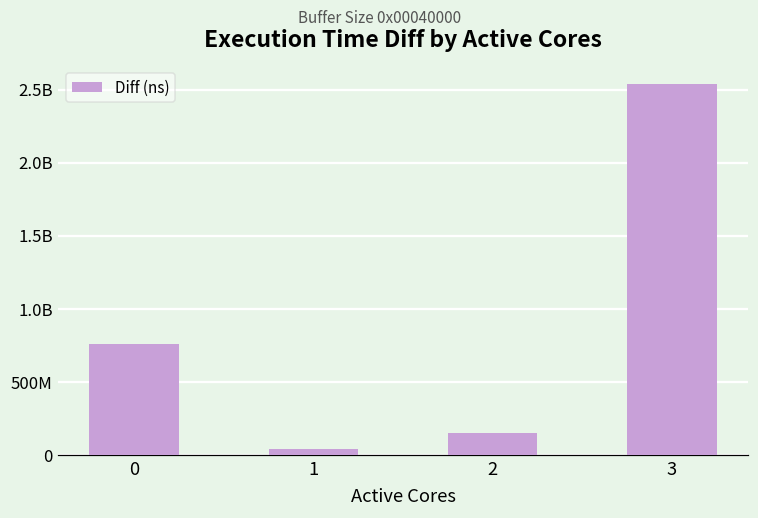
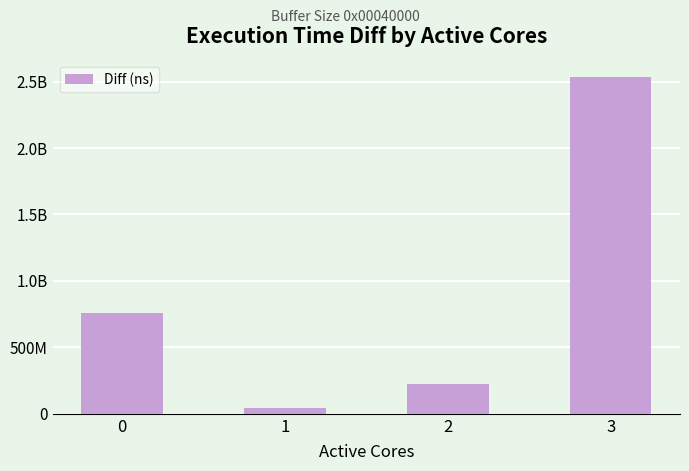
2: 150000000 -> 220000000
